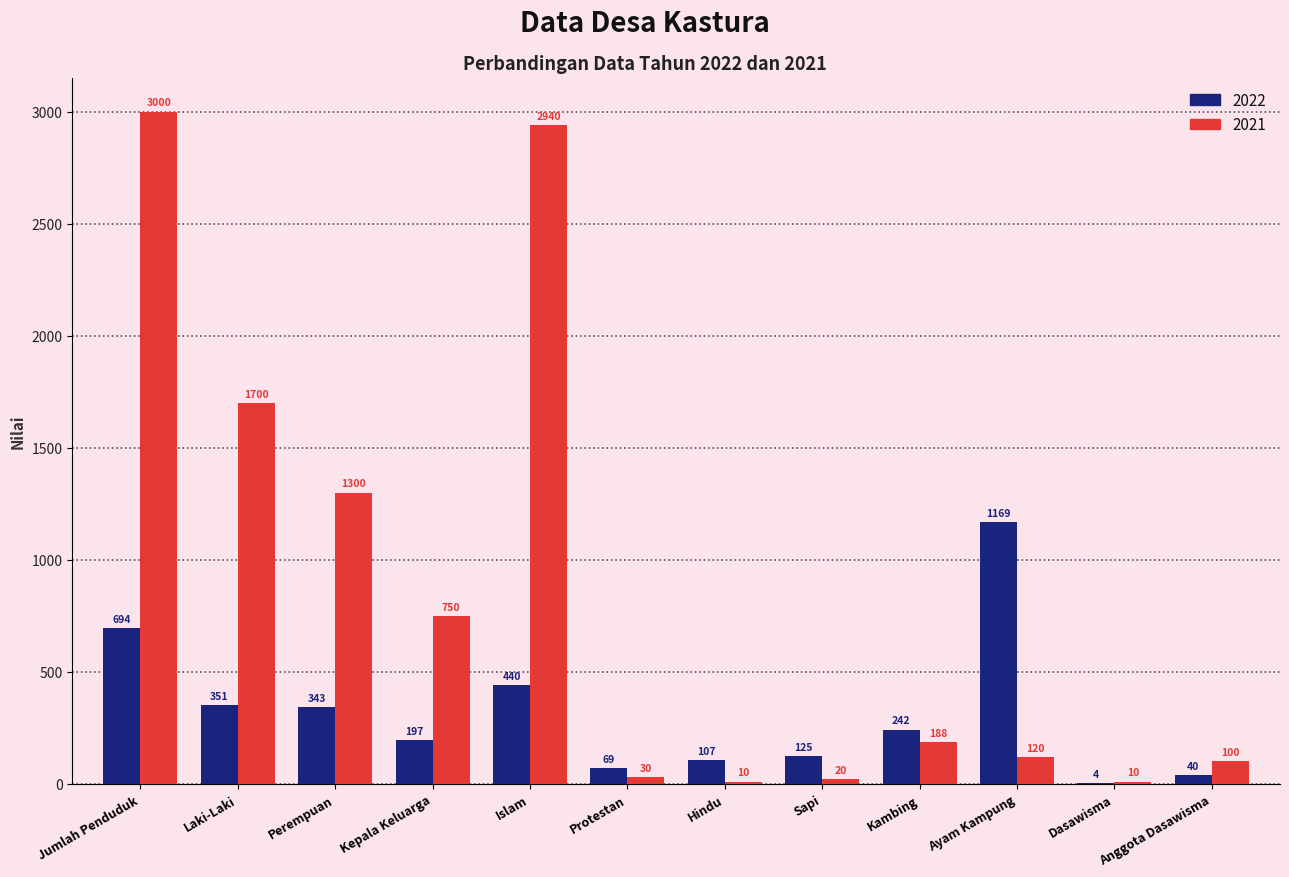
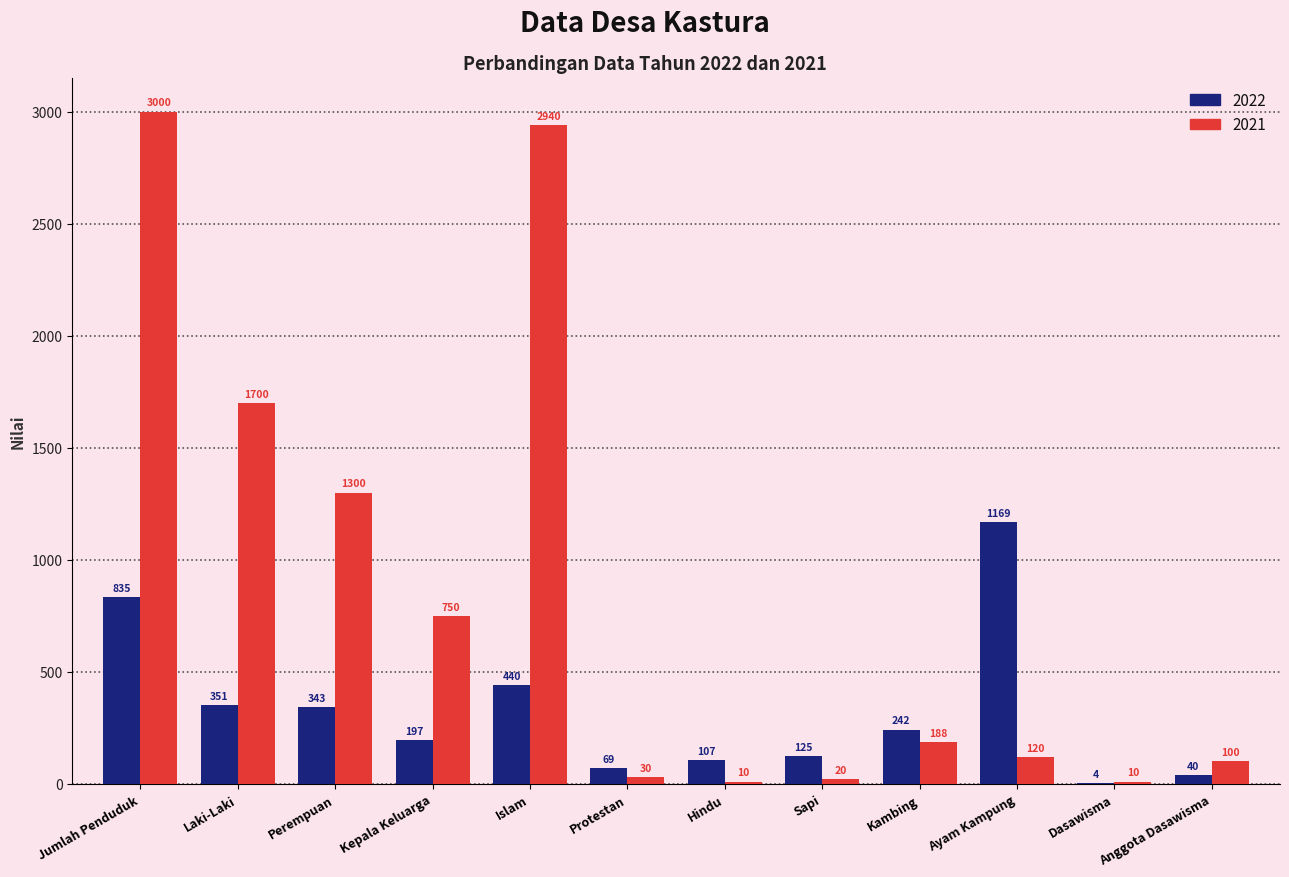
2022, Jumlah Penduduk: 694 -> 835
